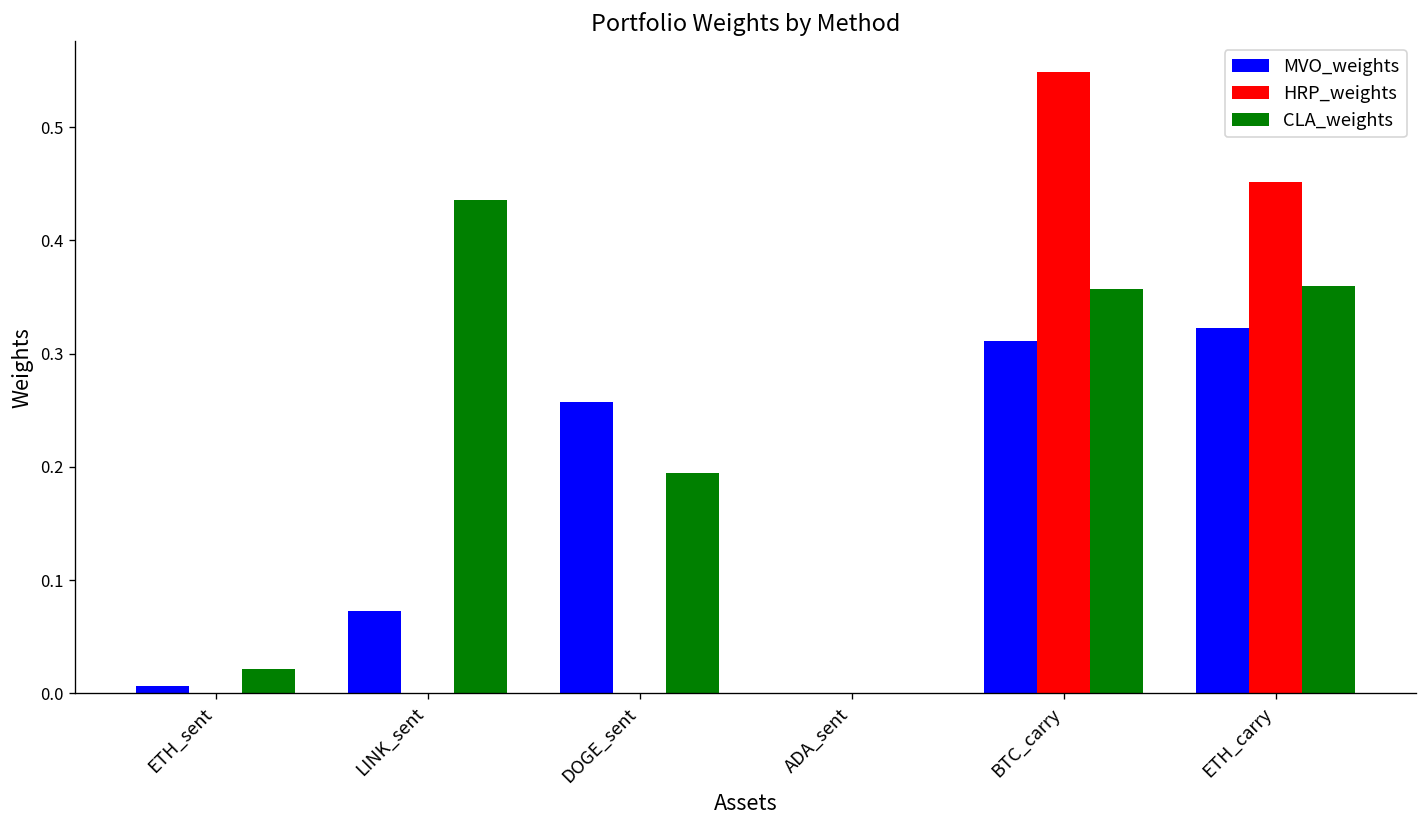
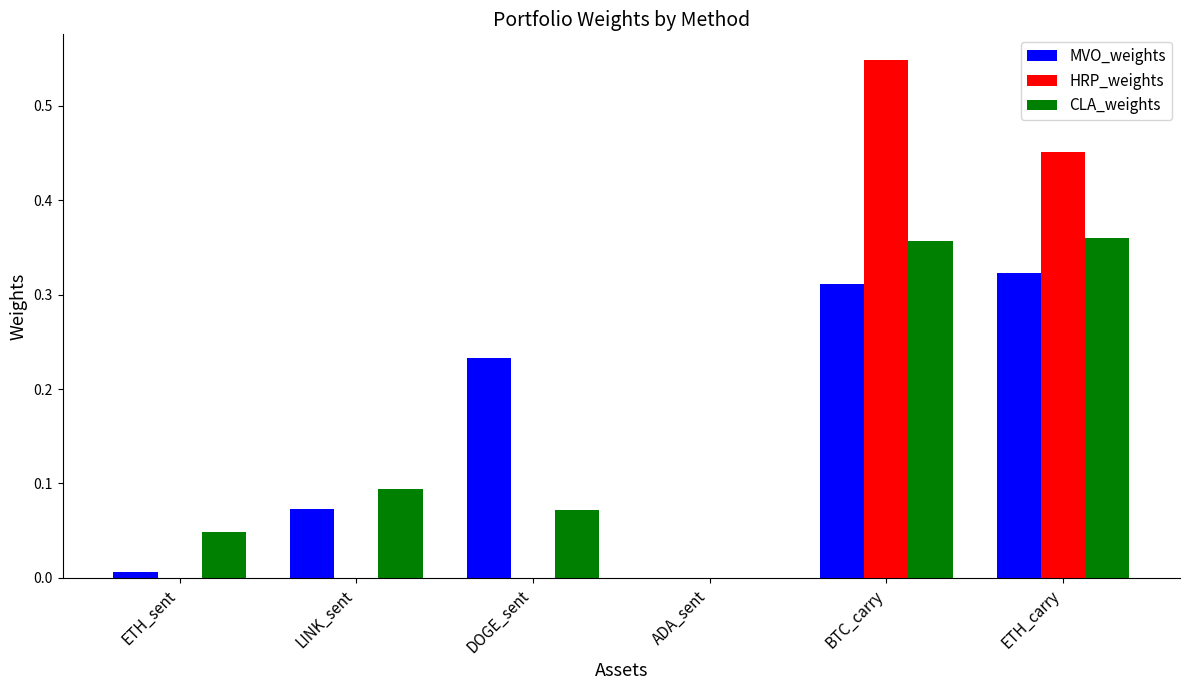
CLA_weights, ETH_sent: 0.02 -> 0.05
CLA_weights, LINK_sent: 0.44 -> 0.09
MVO_weights, DOGE_sent: 0.26 -> 0.23
CLA_weights, DOGE_sent: 0.20 -> 0.07
